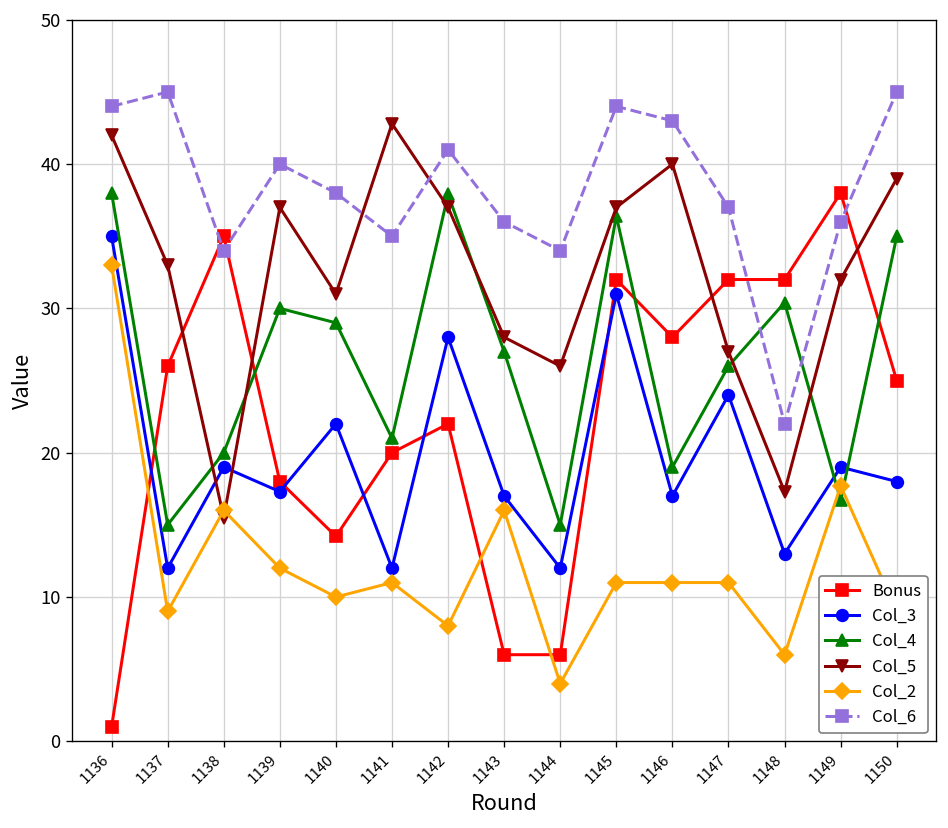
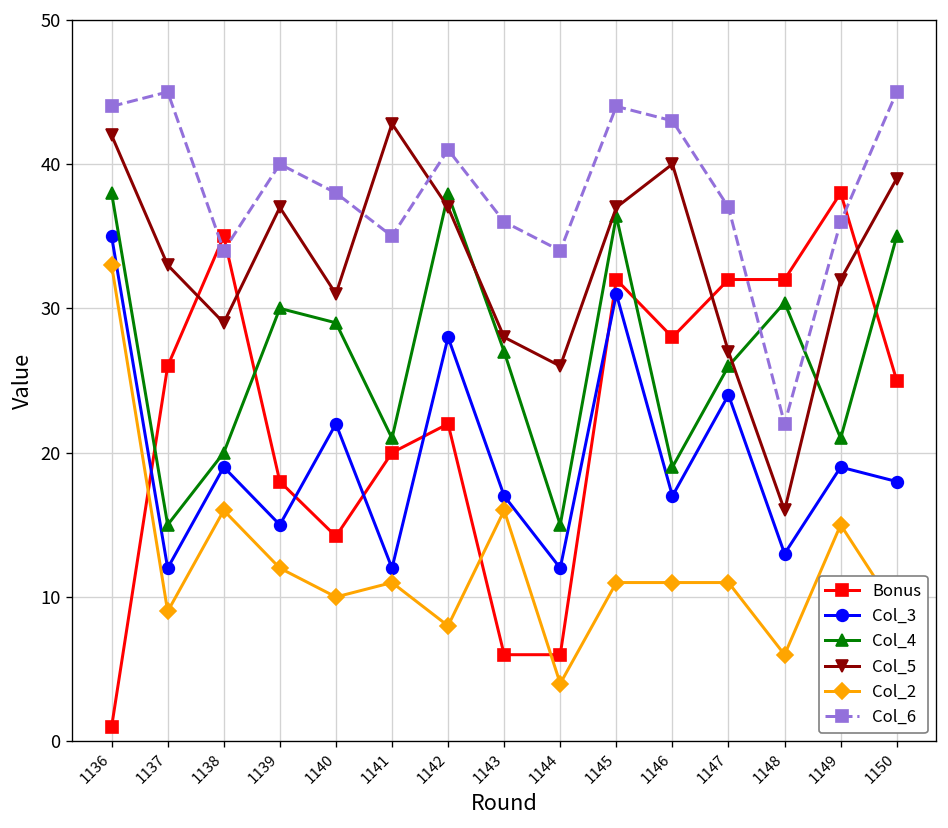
Col_5, 1138: 15.5 -> 29.0
Col_3, 1139: 17.3 -> 15.0
Col_5, 1148: 17.3 -> 16.0
Col_4, 1149: 16.7 -> 21.0
Col_2, 1149: 17.7 -> 15.0
